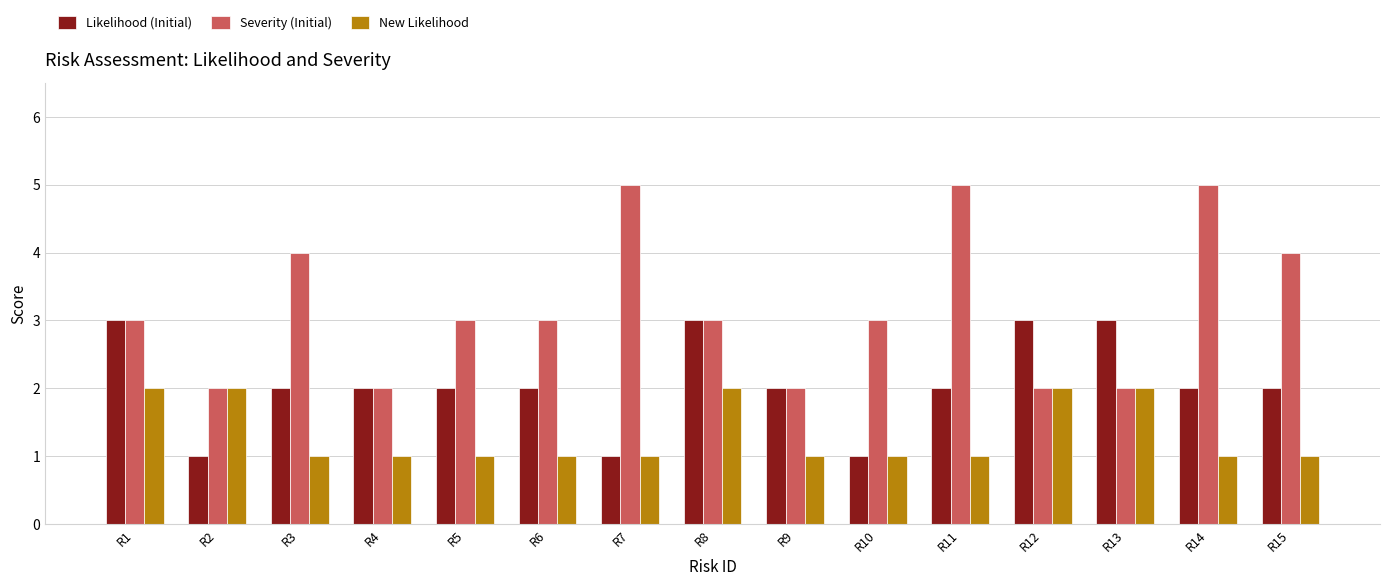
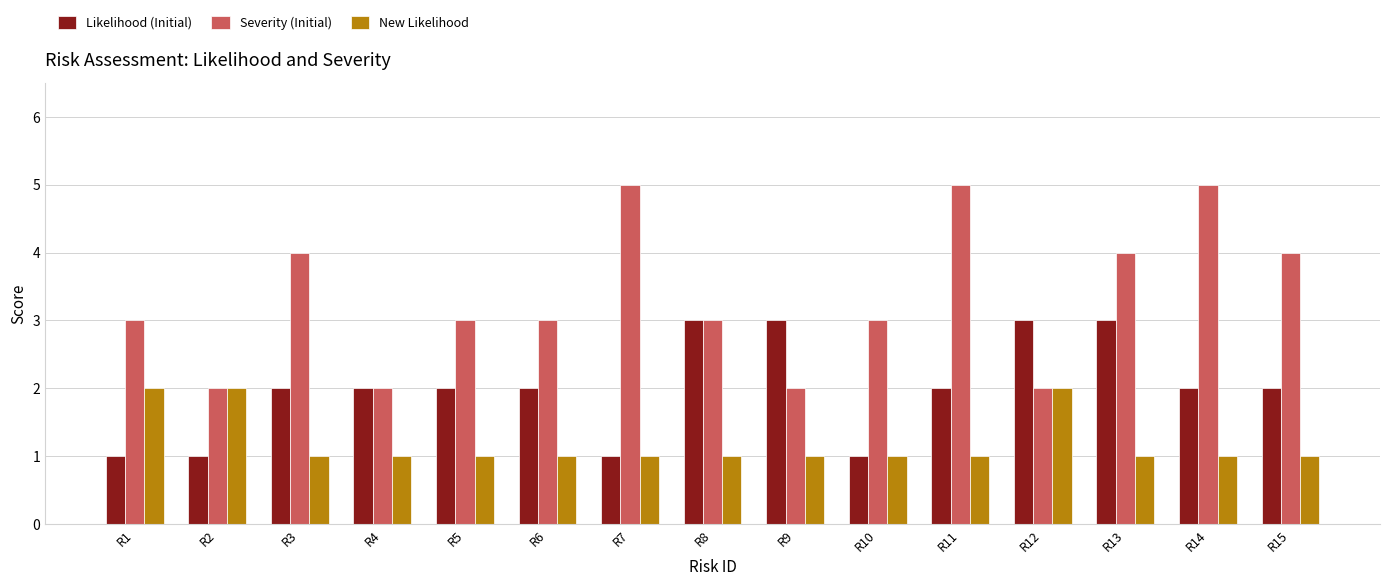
Likelihood (Initial), R1: 3 -> 1
New Likelihood, R8: 2 -> 1
Likelihood (Initial), R9: 2 -> 3
Severity (Initial), R13: 2 -> 4
New Likelihood, R13: 2 -> 1
